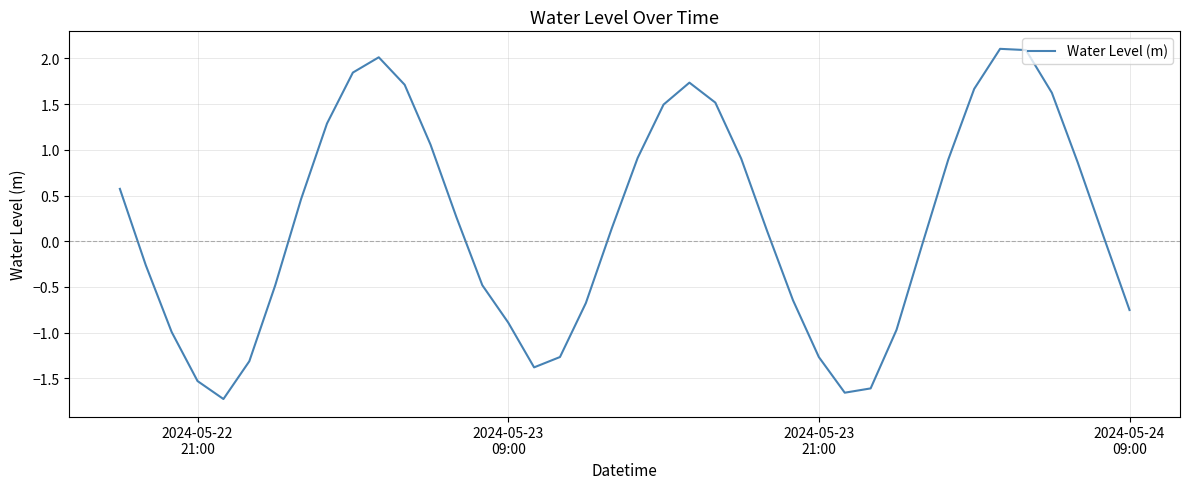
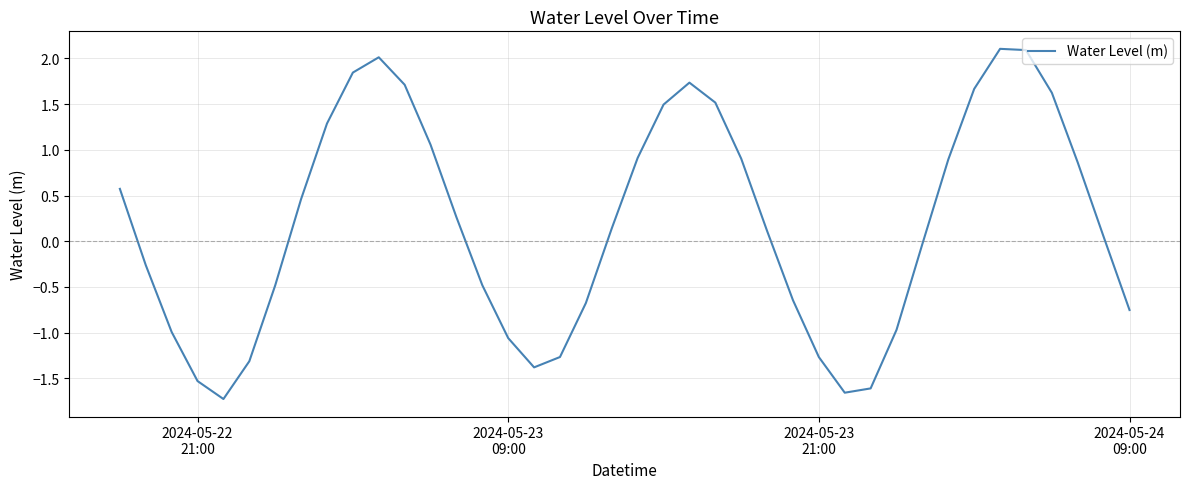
2024-05-23 09:00: -0.9 -> -1.1
